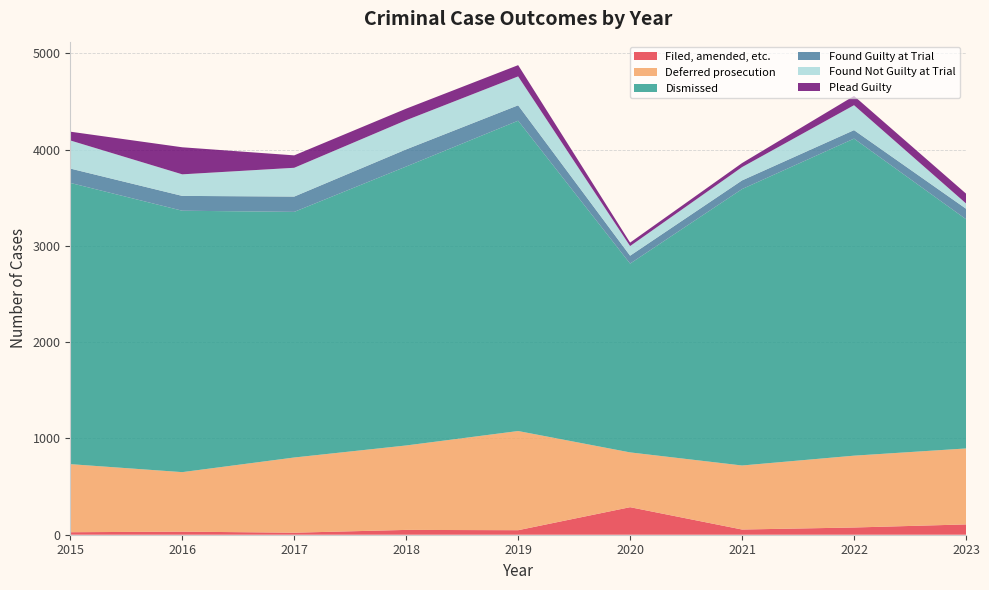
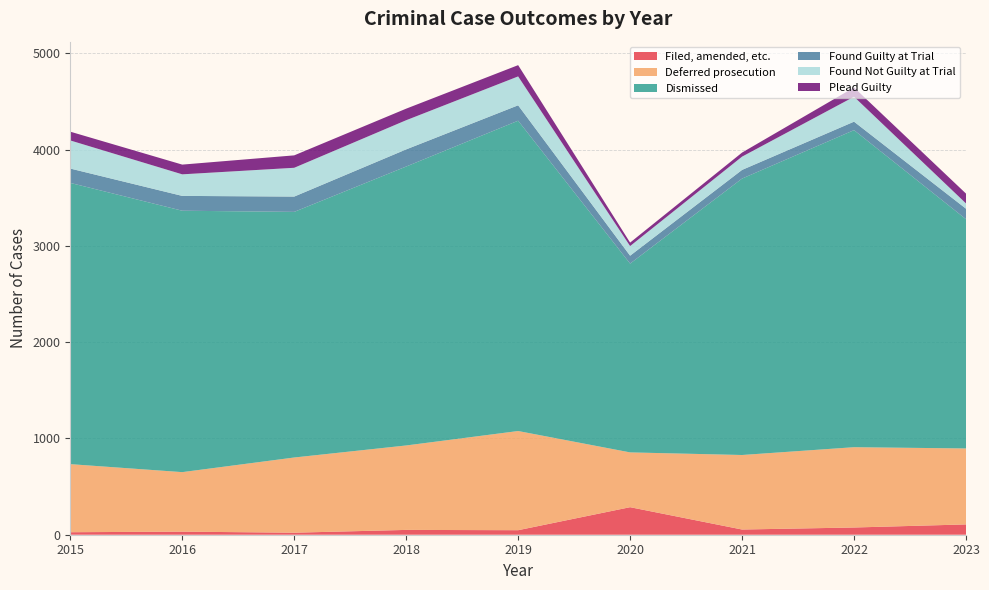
Plead Guilty, 2016: 300 -> 100
Deferred prosecution, 2021: 700 -> 800
Deferred prosecution, 2022: 700 -> 800
